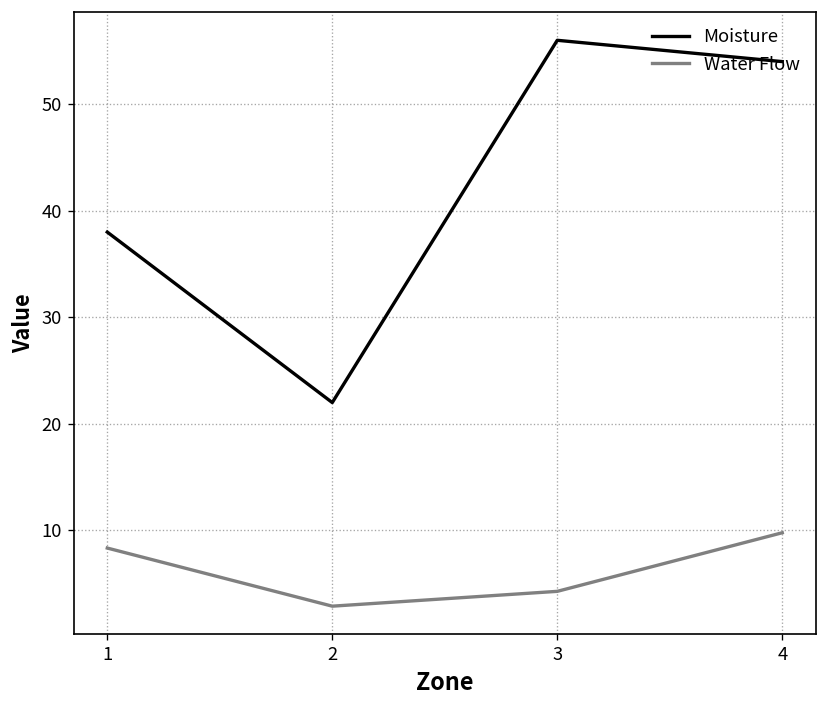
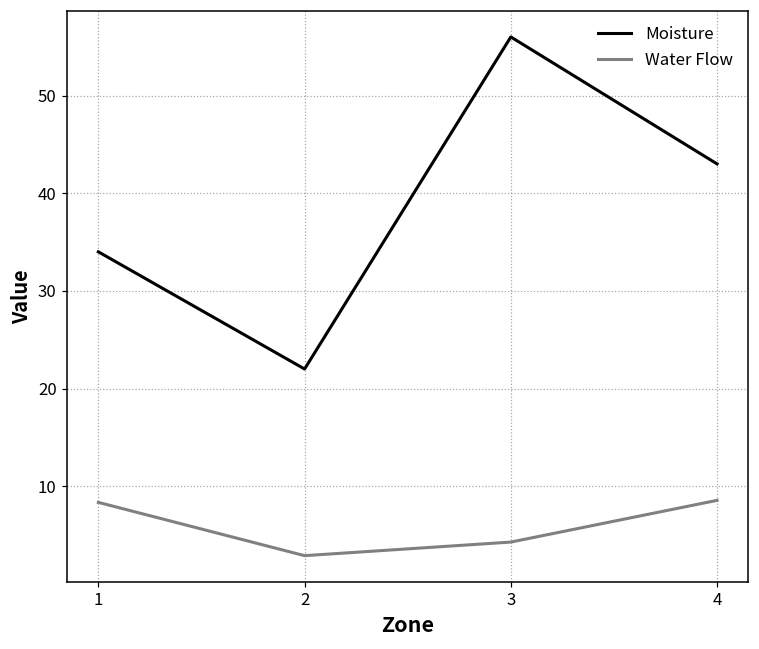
Moisture, 1: 38 -> 34
Moisture, 4: 54 -> 43
Water Flow, 4: 10 -> 9
